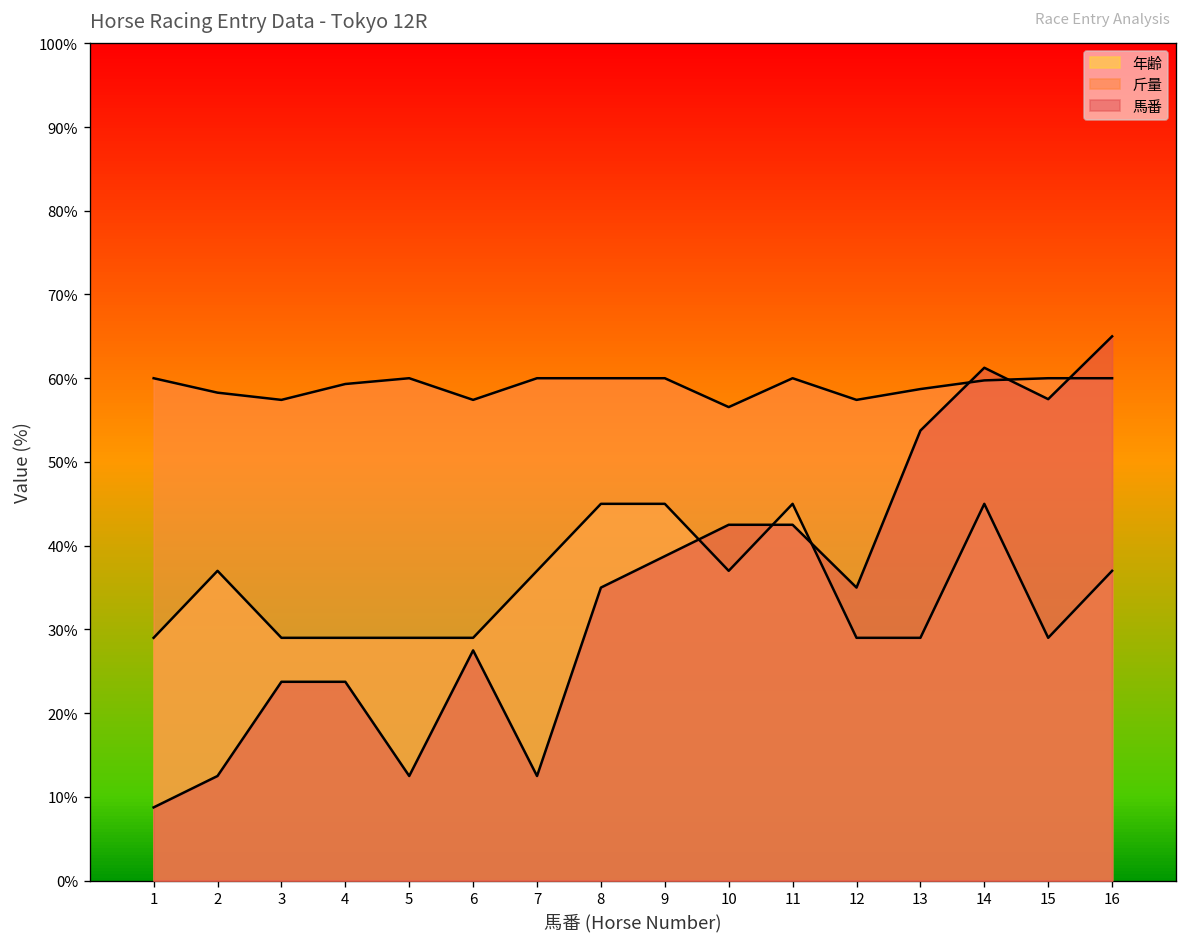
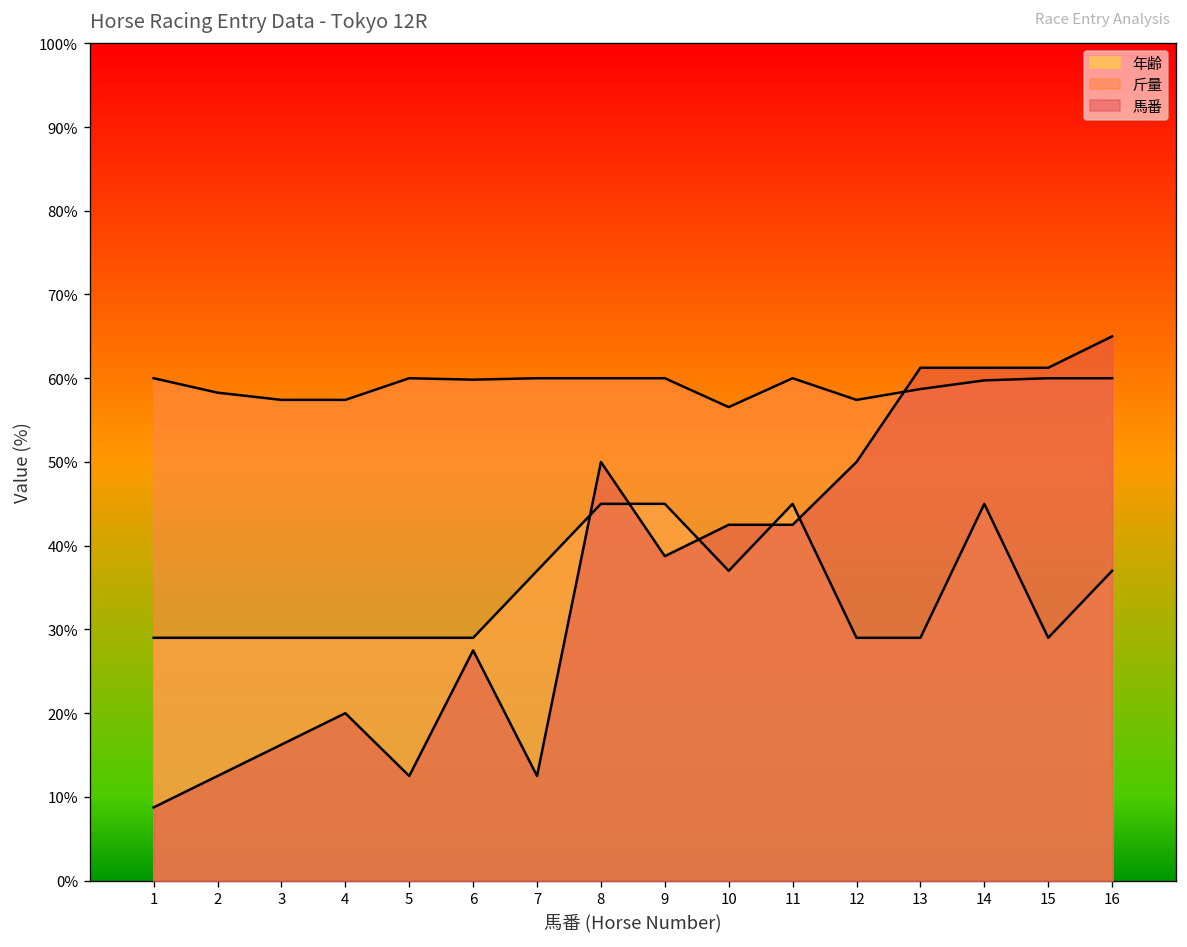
年齢, 2: 37% -> 29%
馬番, 3: 24% -> 16%
斤量, 4: 59% -> 57%
馬番, 4: 24% -> 20%
斤量, 6: 57% -> 60%
馬番, 8: 35% -> 50%
馬番, 12: 35% -> 50%
馬番, 13: 54% -> 61%
馬番, 15: 58% -> 61%
